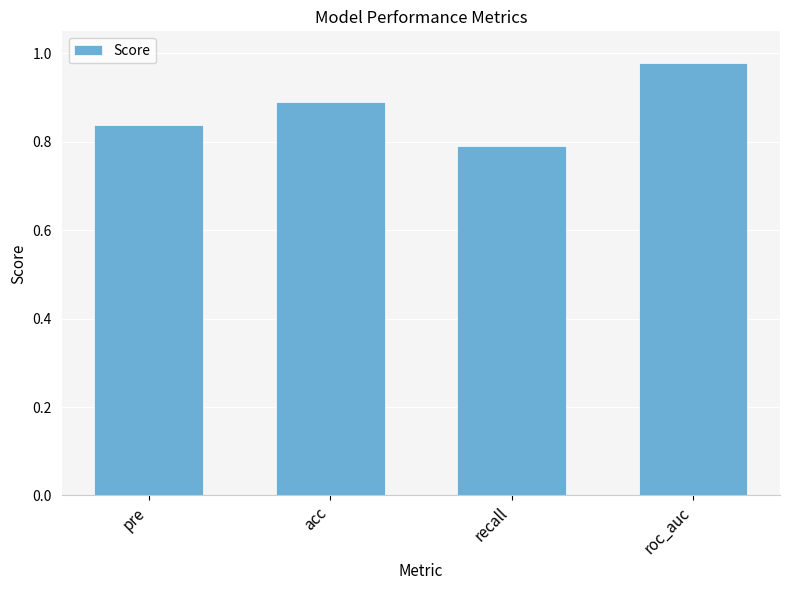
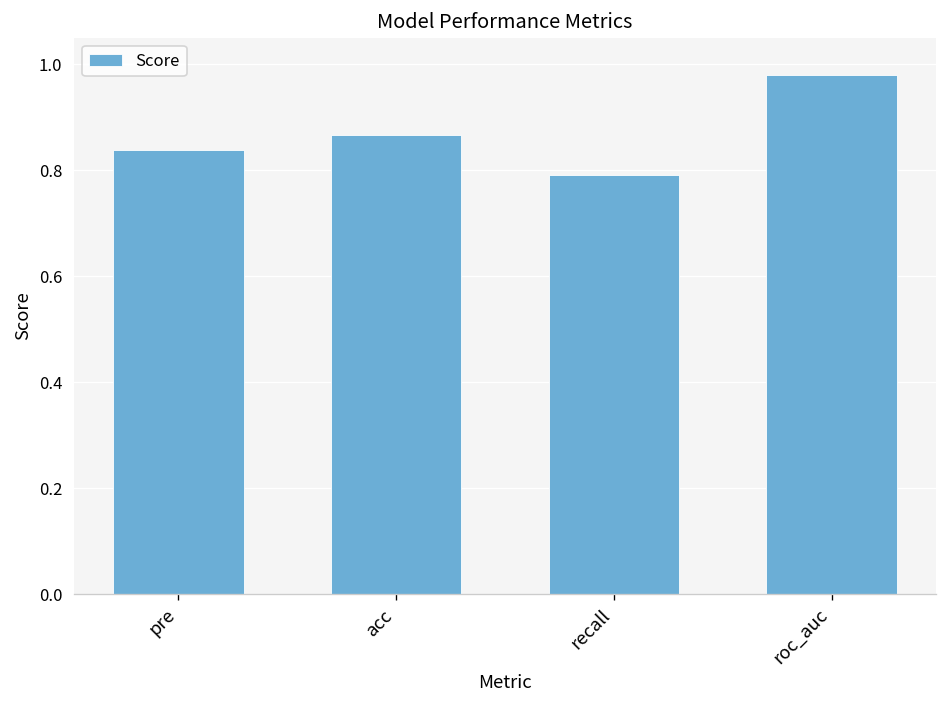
acc: 0.89 -> 0.87
